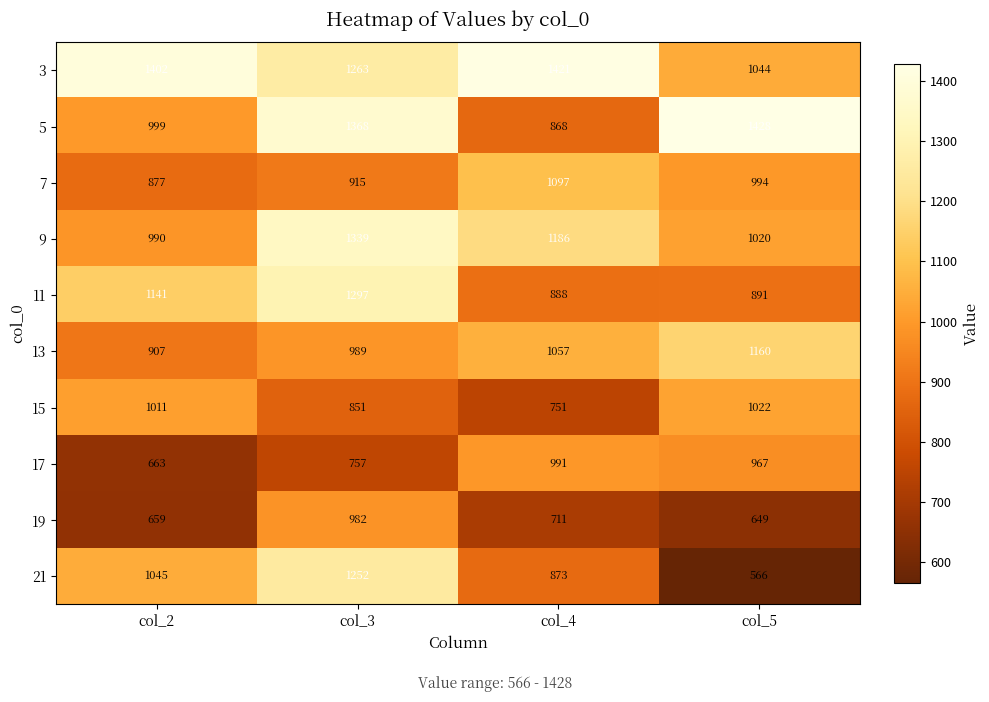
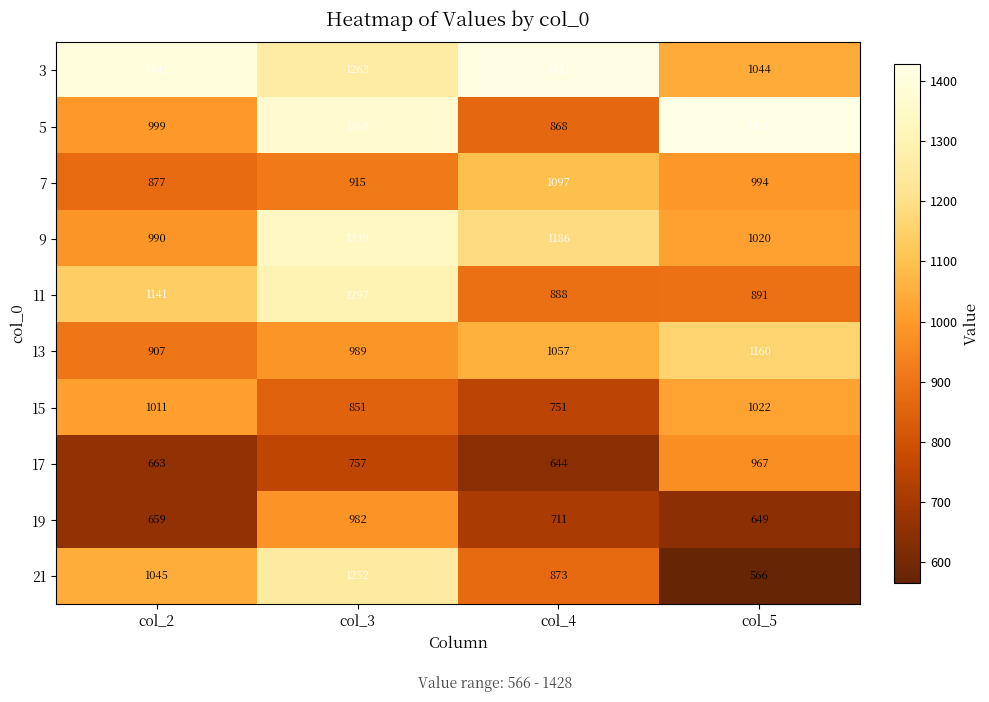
17, col_4: 991 -> 644
